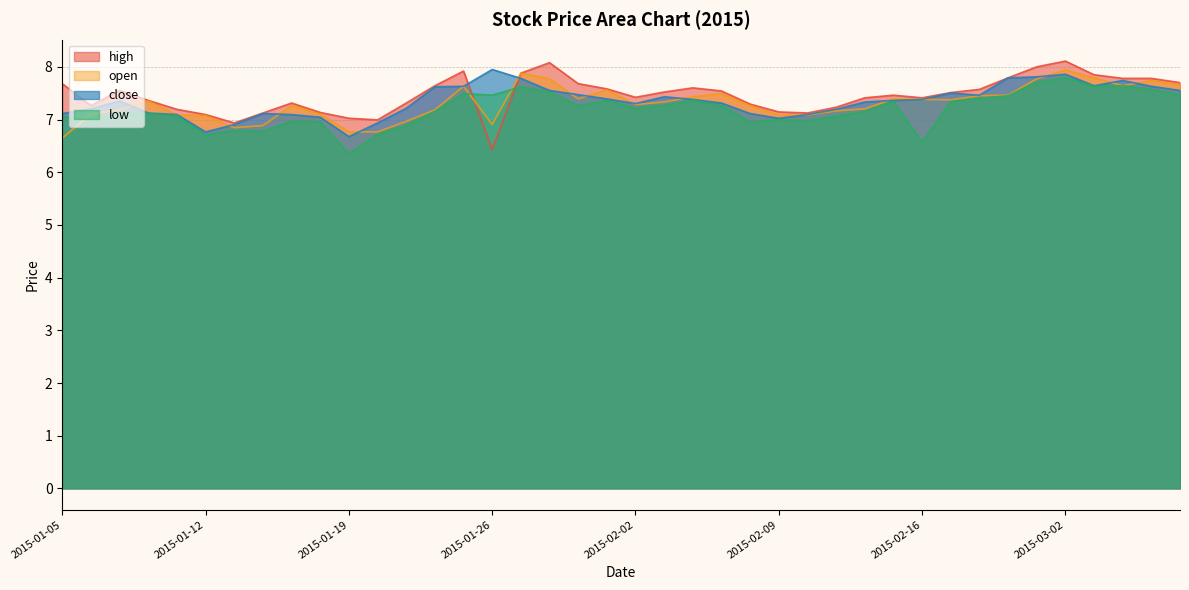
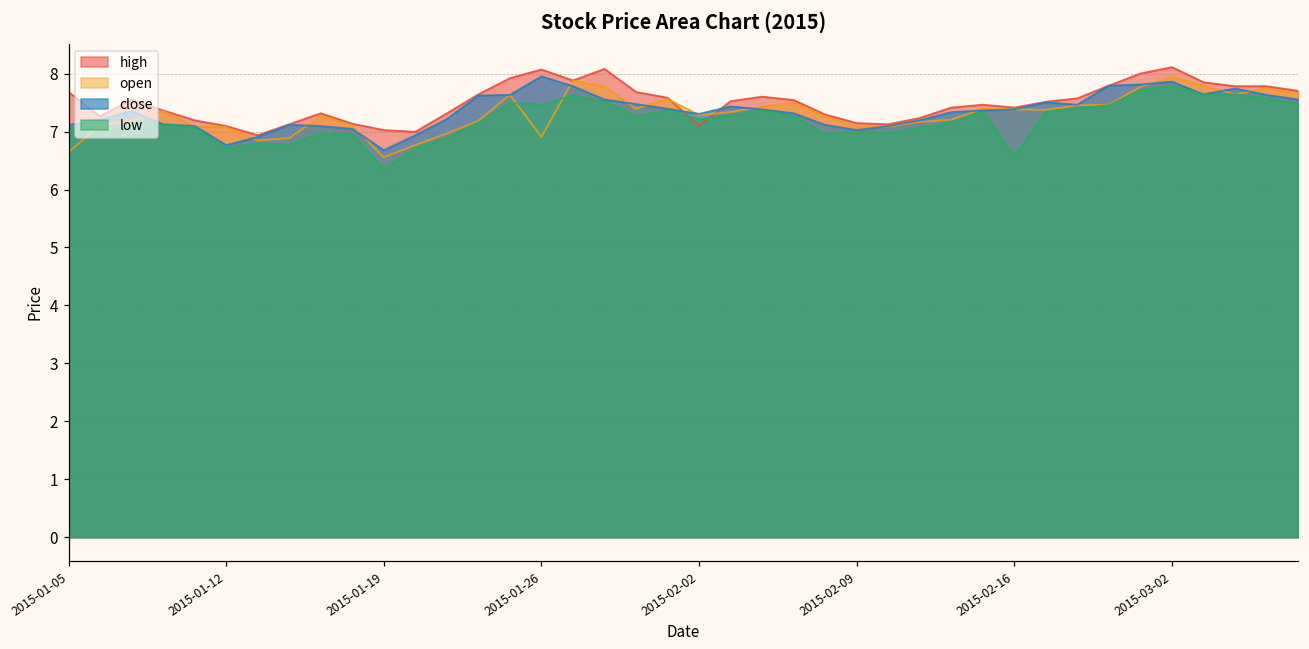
open, 2015-01-19: 6.8 -> 6.6
high, 2015-01-26: 6.4 -> 8.1
high, 2015-02-02: 7.4 -> 7.1
